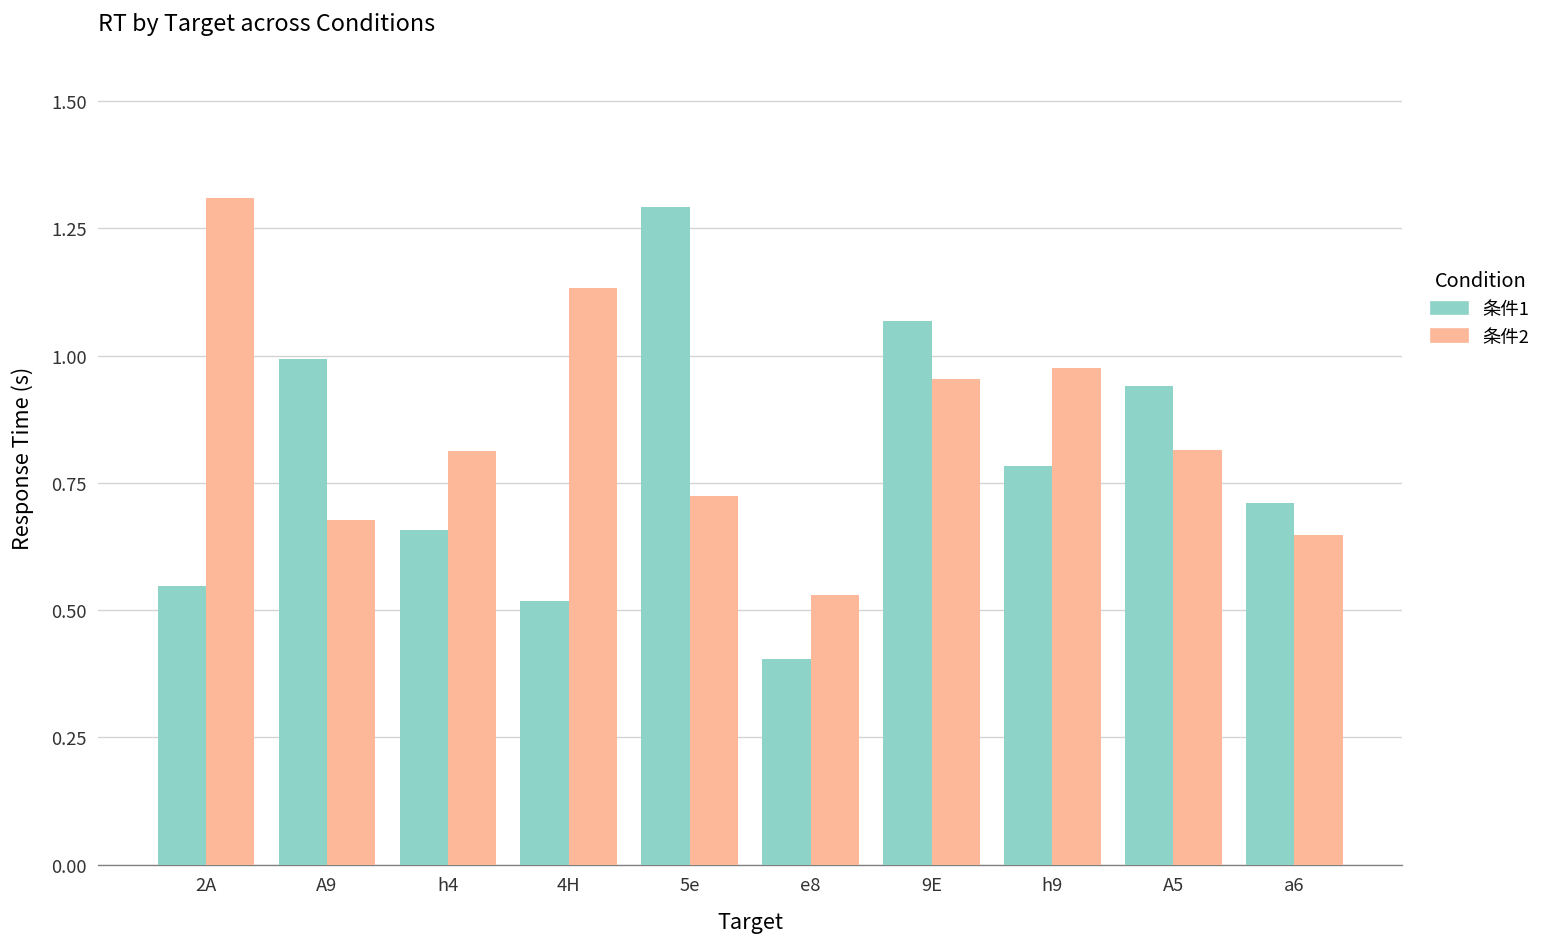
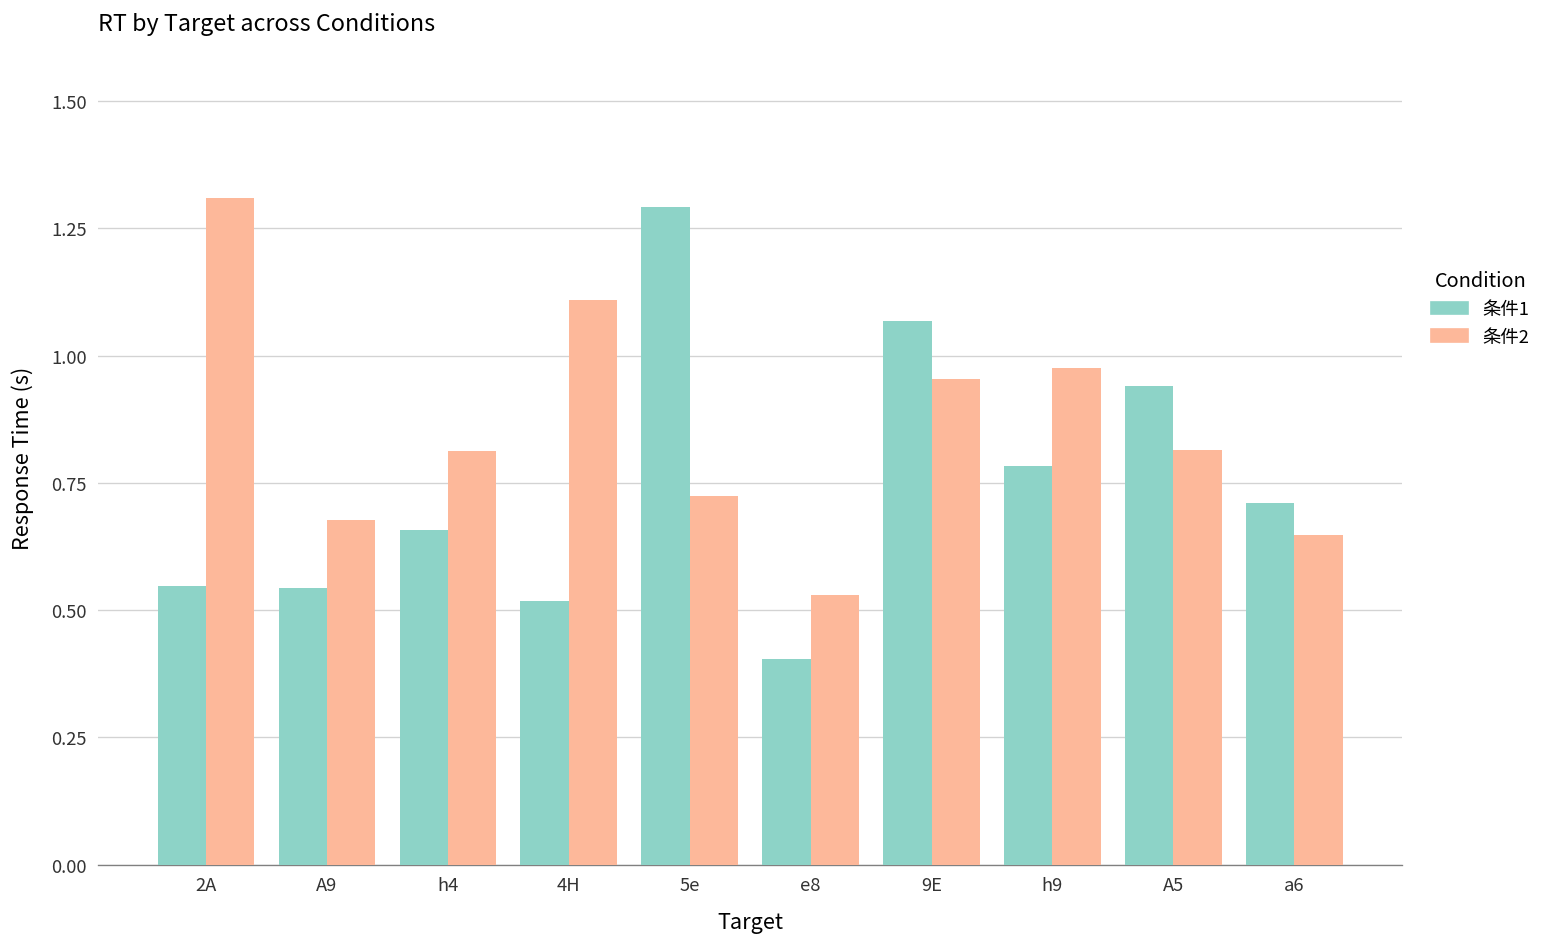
条件1, A9: 0.99 -> 0.54
条件2, 4H: 1.13 -> 1.11
